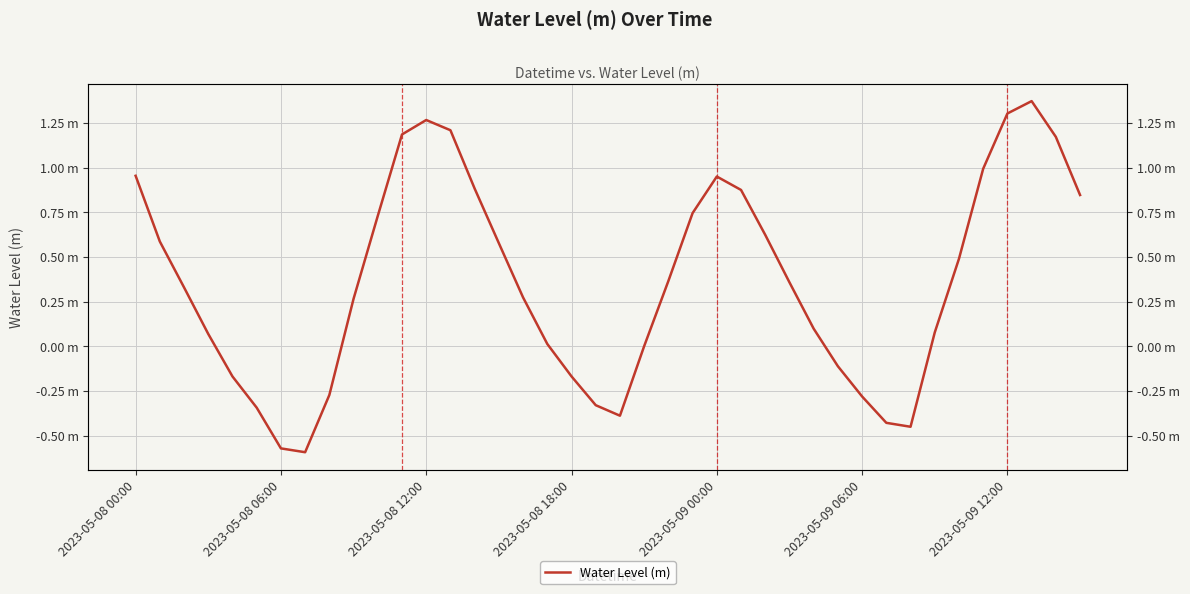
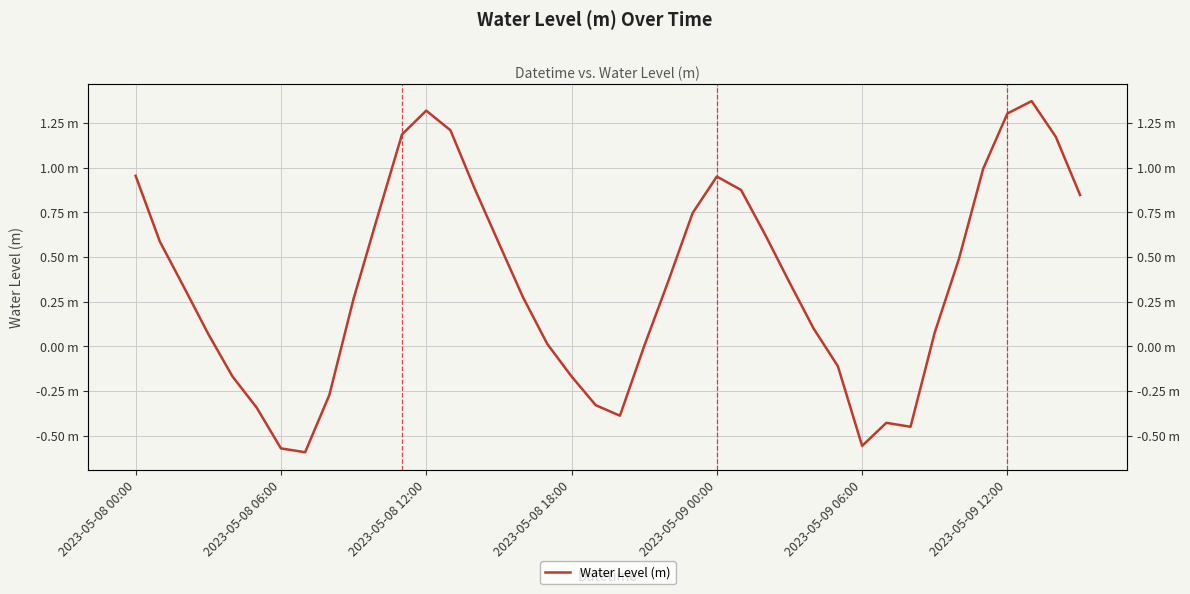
2023-05-08 12:00: 1.27 m -> 1.32 m
2023-05-09 06:00: -0.28 m -> -0.56 m
